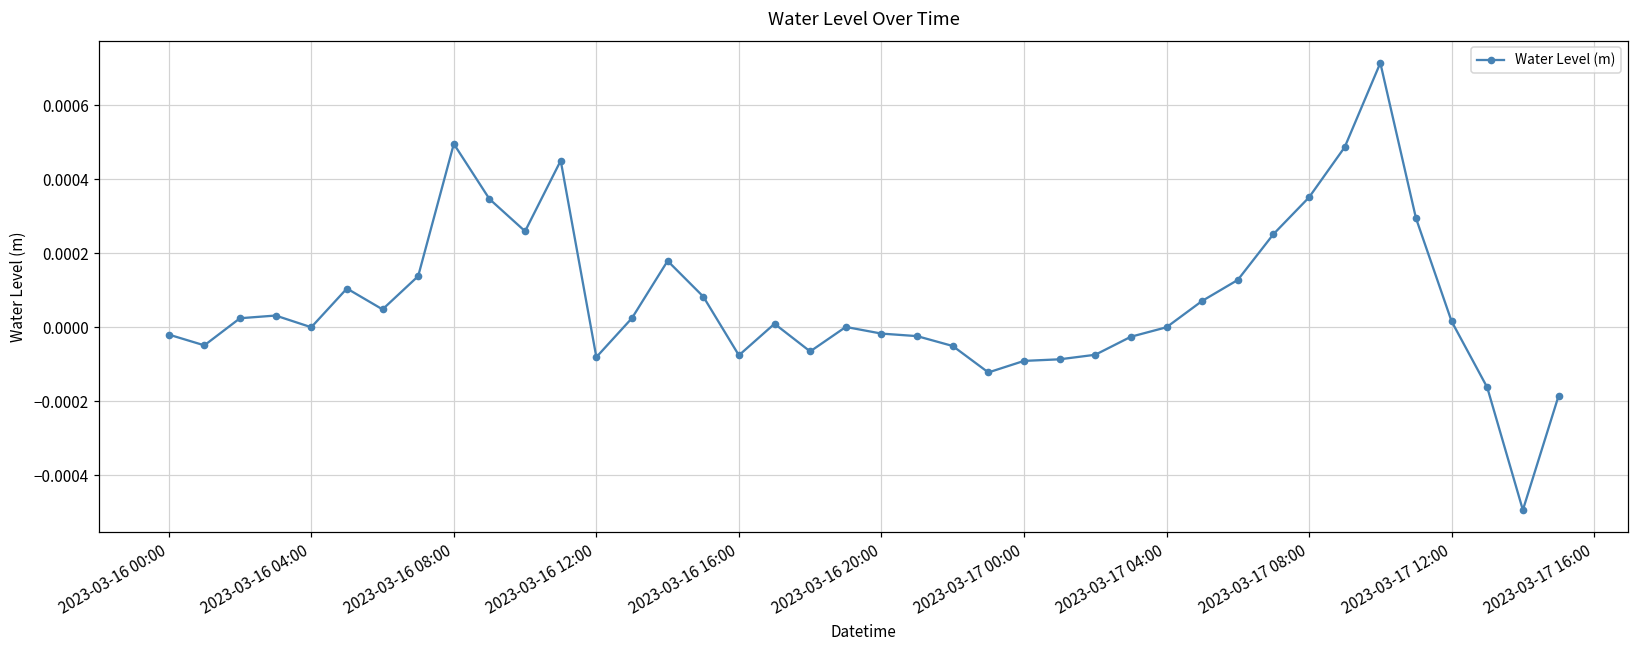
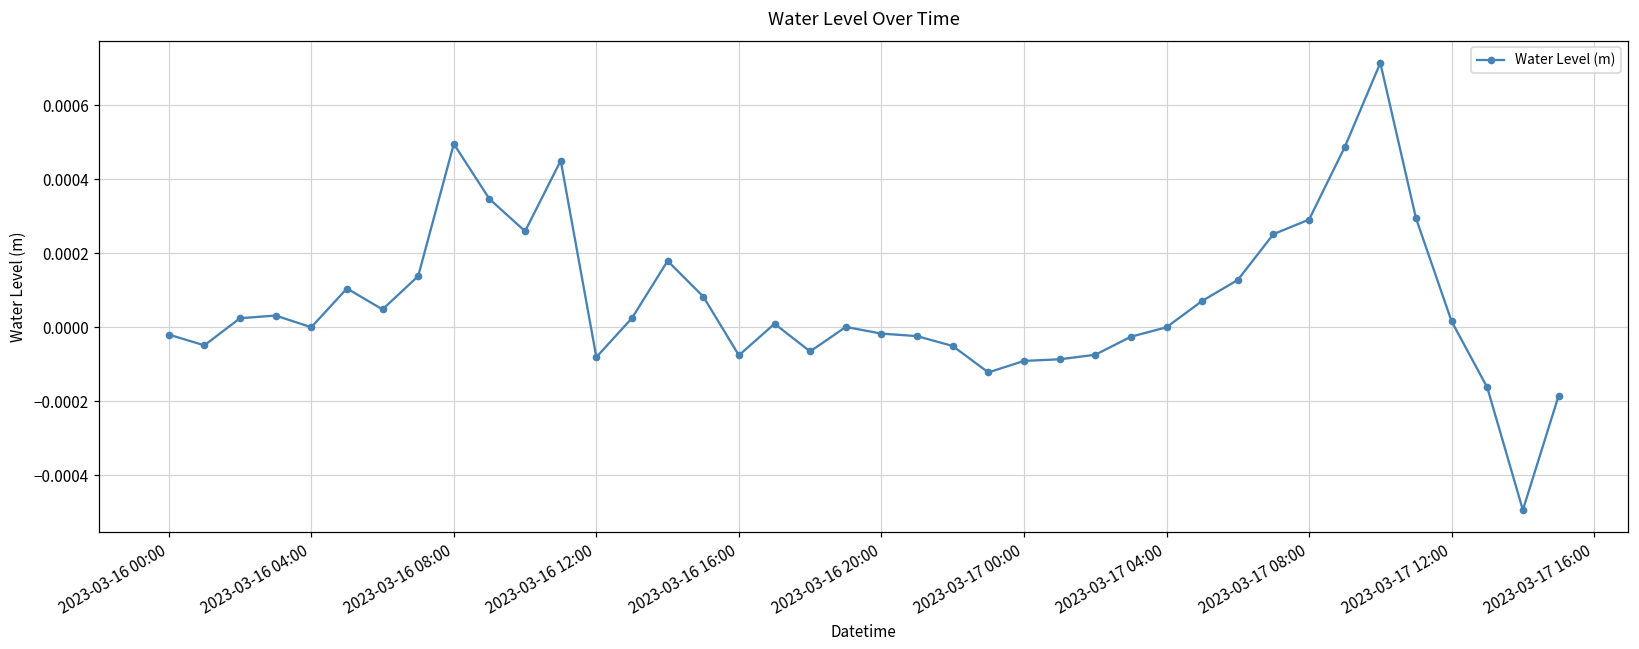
2023-03-17 08:00: 0.00035 -> 0.00029
